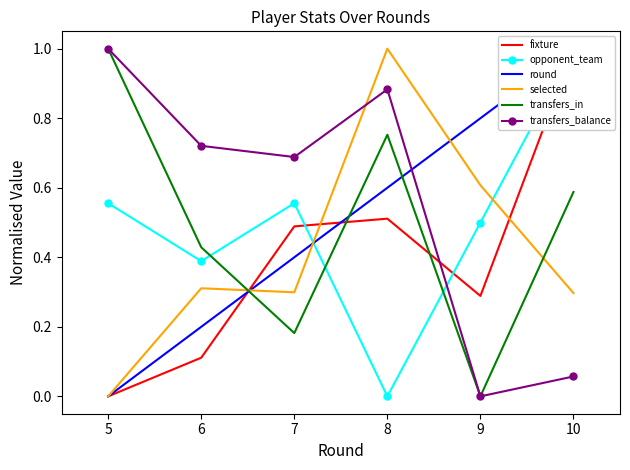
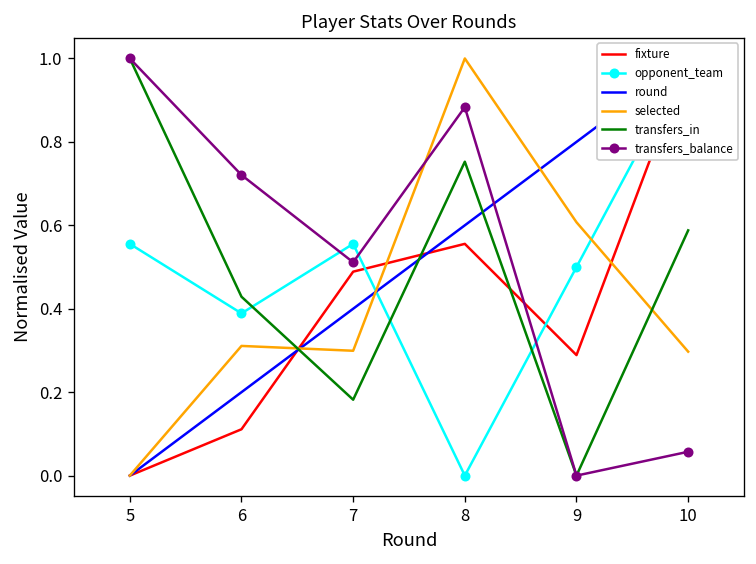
transfers_balance, 7: 0.69 -> 0.51
fixture, 8: 0.51 -> 0.56
